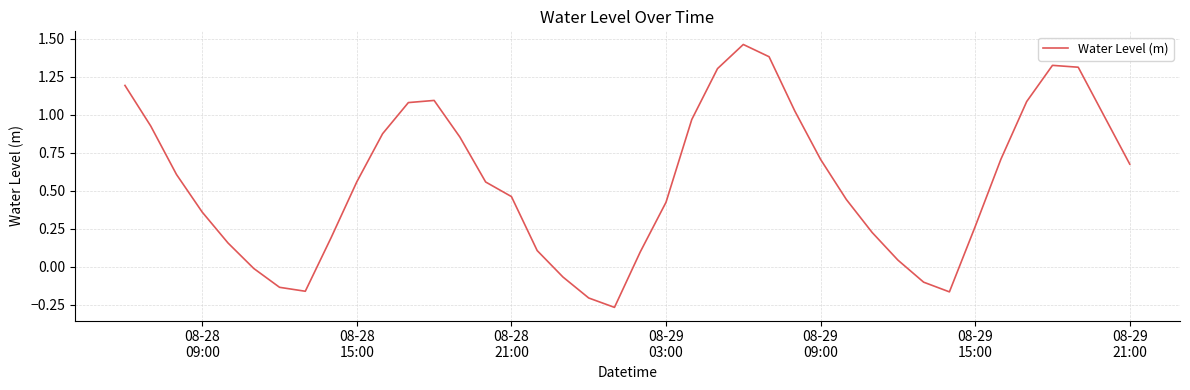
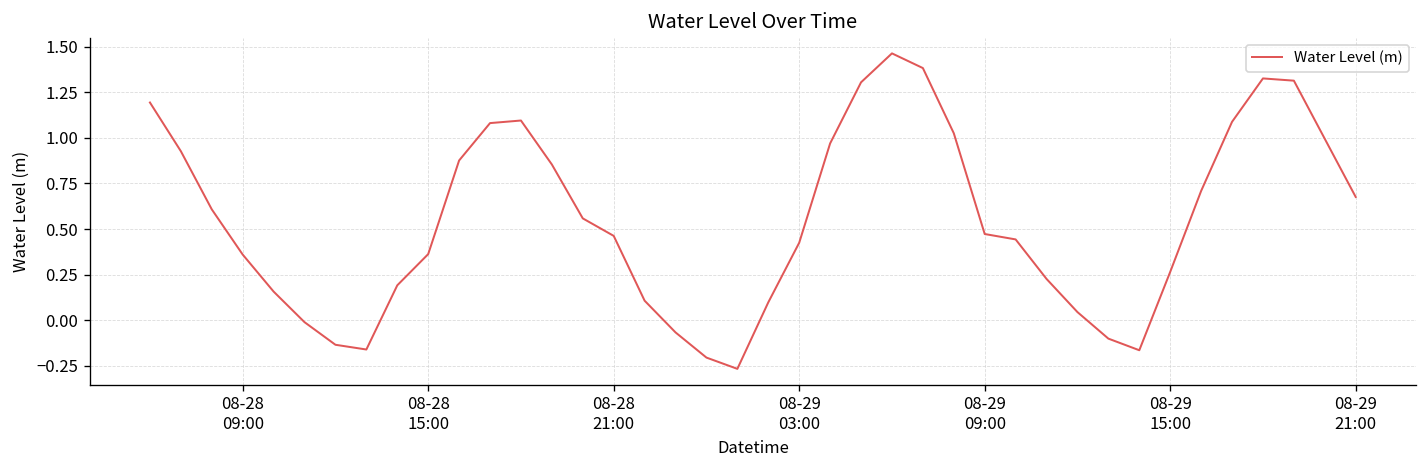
08-28 15:00: 0.56 -> 0.36
08-29 09:00: 0.71 -> 0.47
